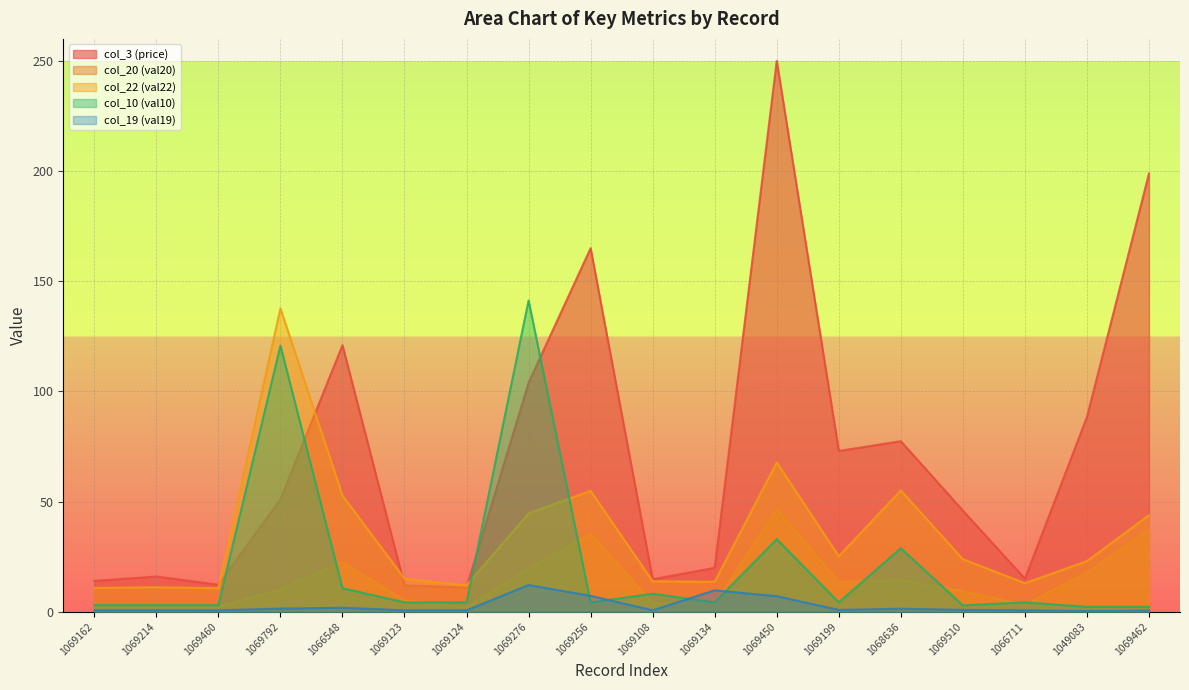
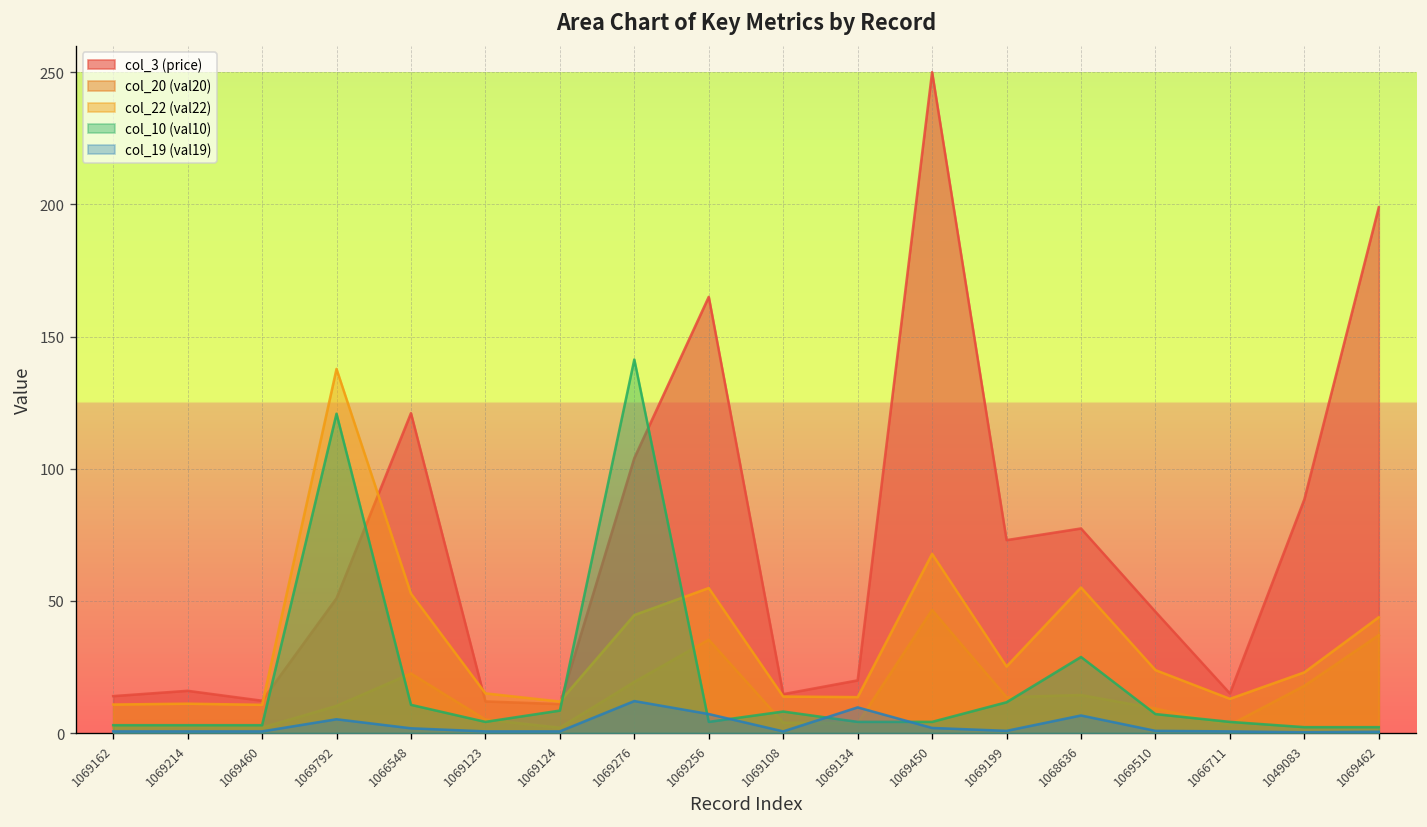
col_19 (val19), 1069792: 1 -> 5
col_10 (val10), 1069124: 4 -> 9
col_10 (val10), 1069450: 33 -> 4
col_19 (val19), 1069450: 7 -> 2
col_10 (val10), 1069199: 4 -> 12
col_19 (val19), 1068636: 1 -> 7
col_10 (val10), 1069510: 3 -> 7
